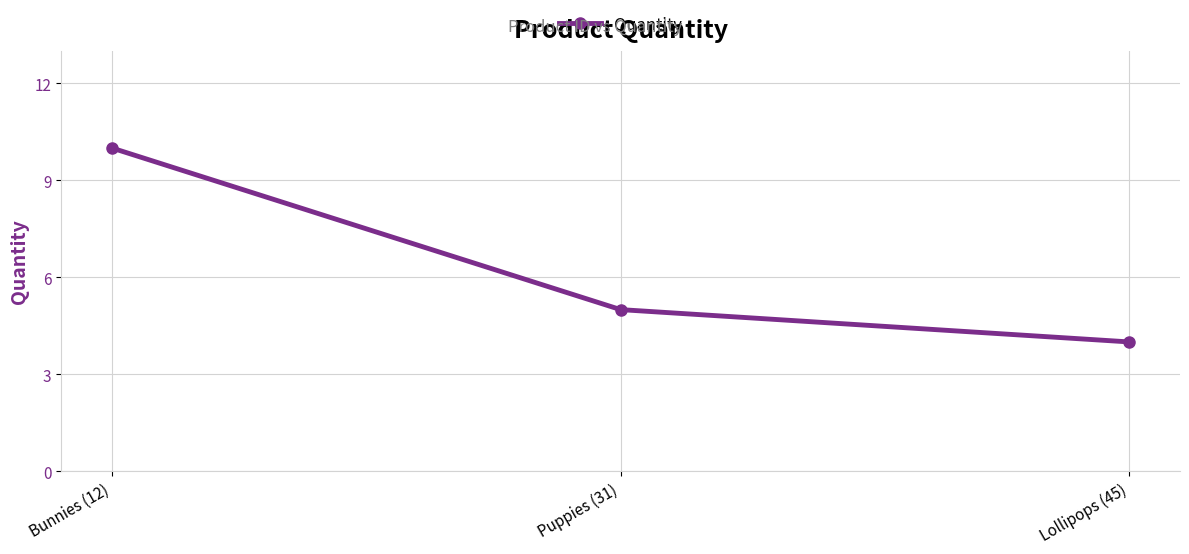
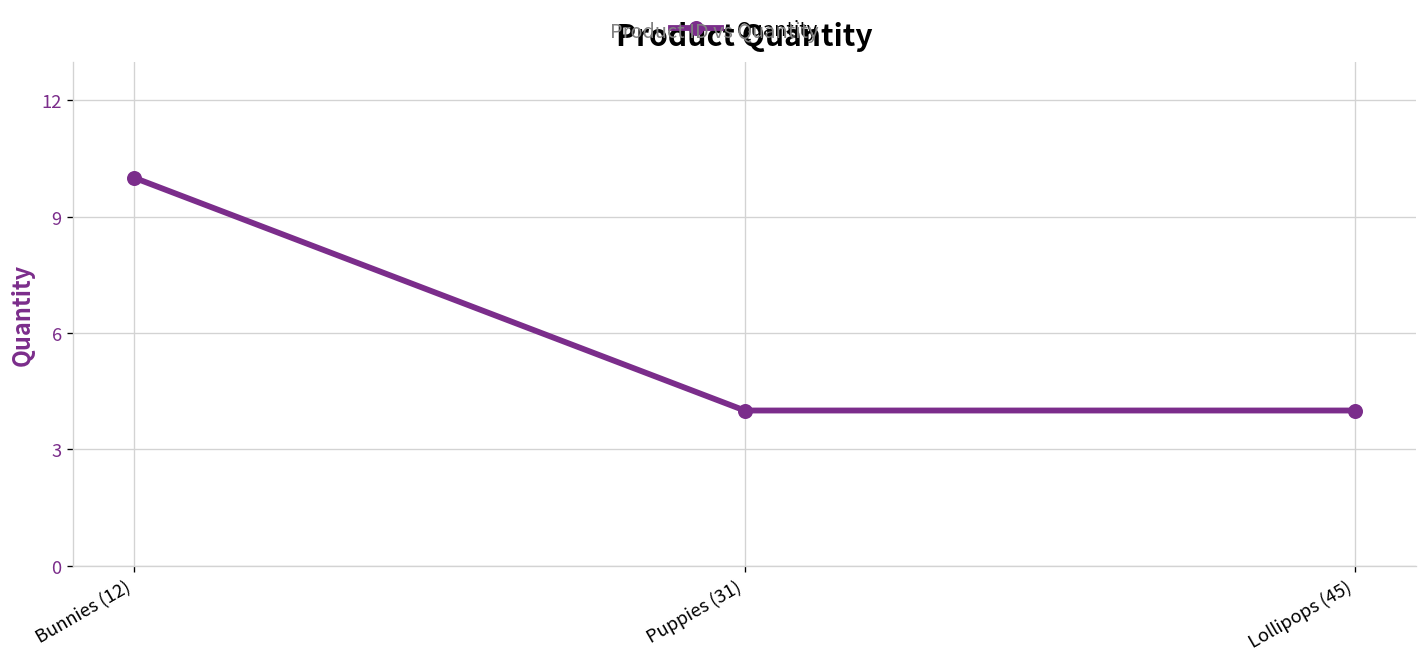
Puppies (31): 5 -> 4
